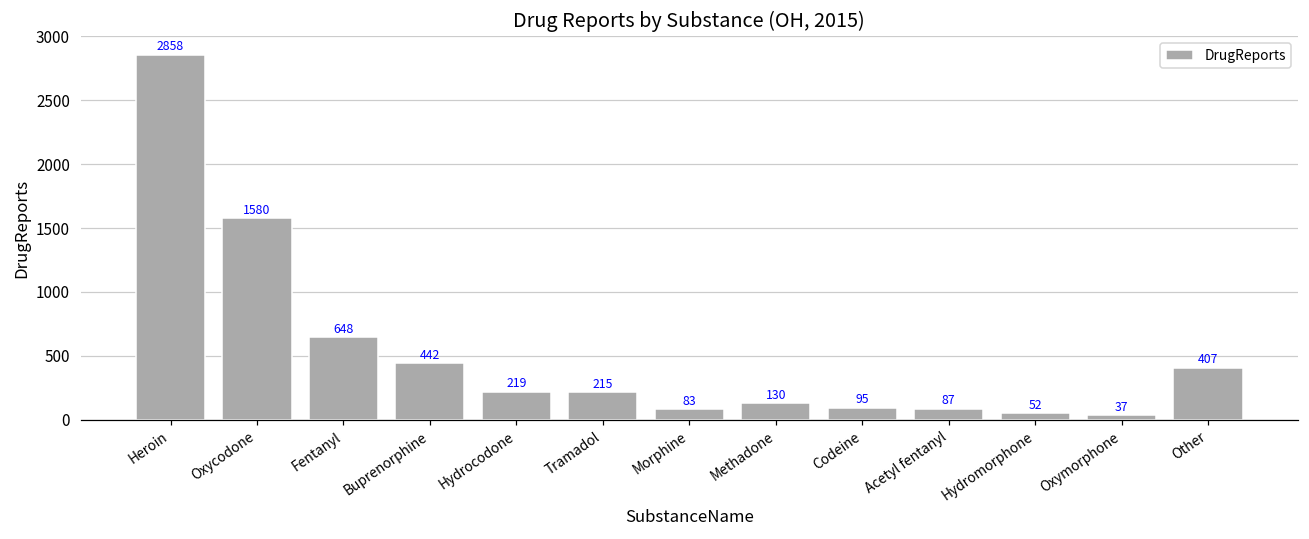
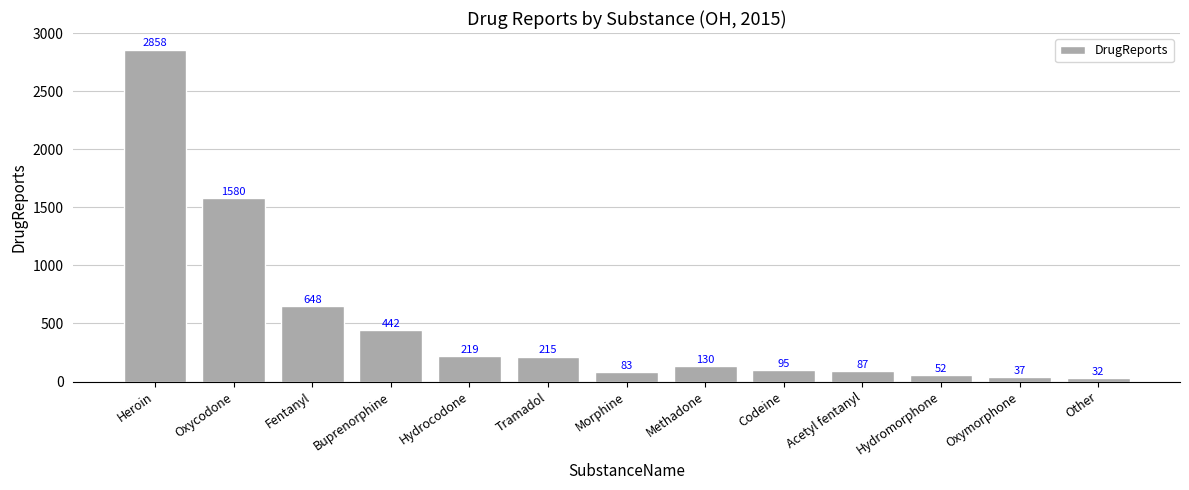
Other: 407 -> 32
